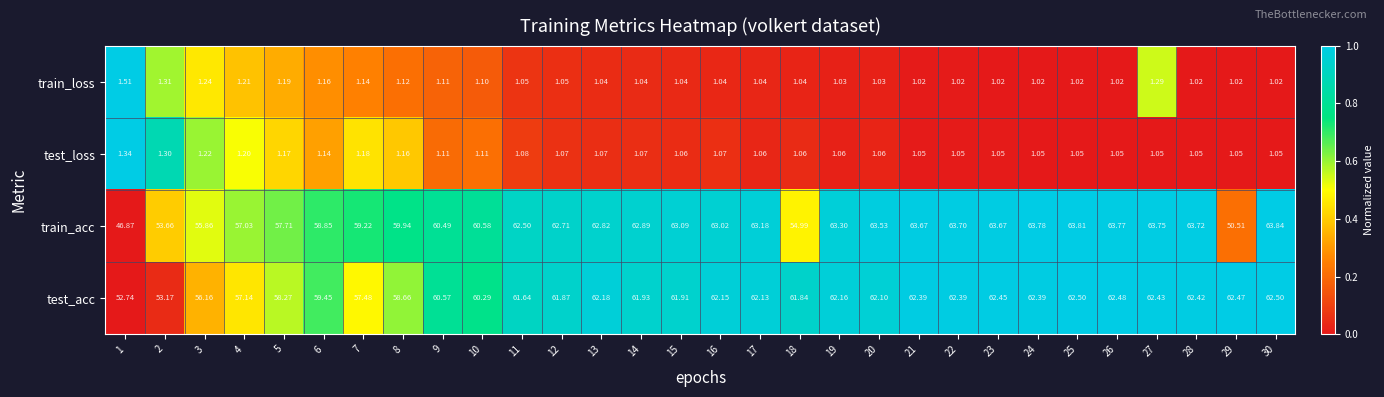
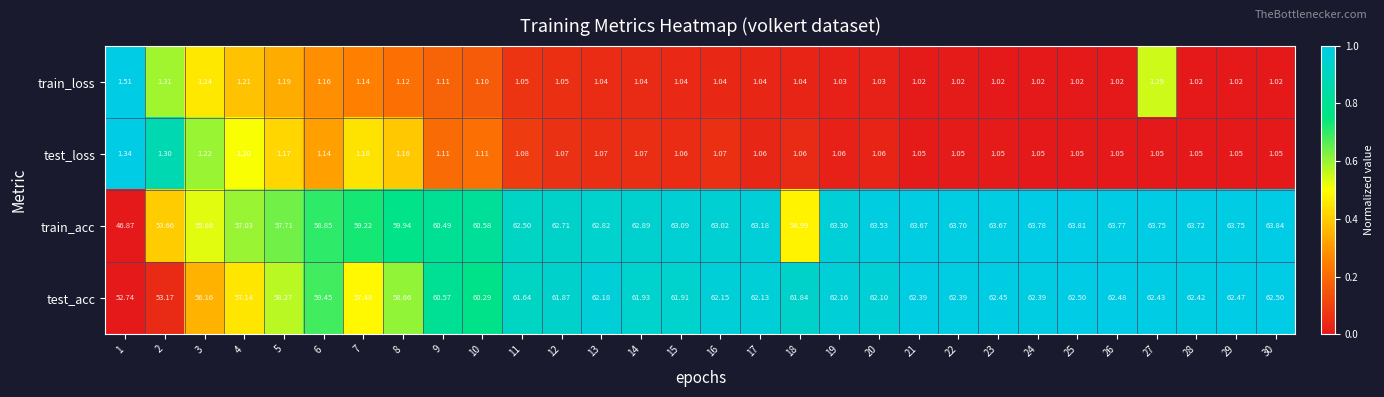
train_acc, 29: 50.51 -> 63.75
